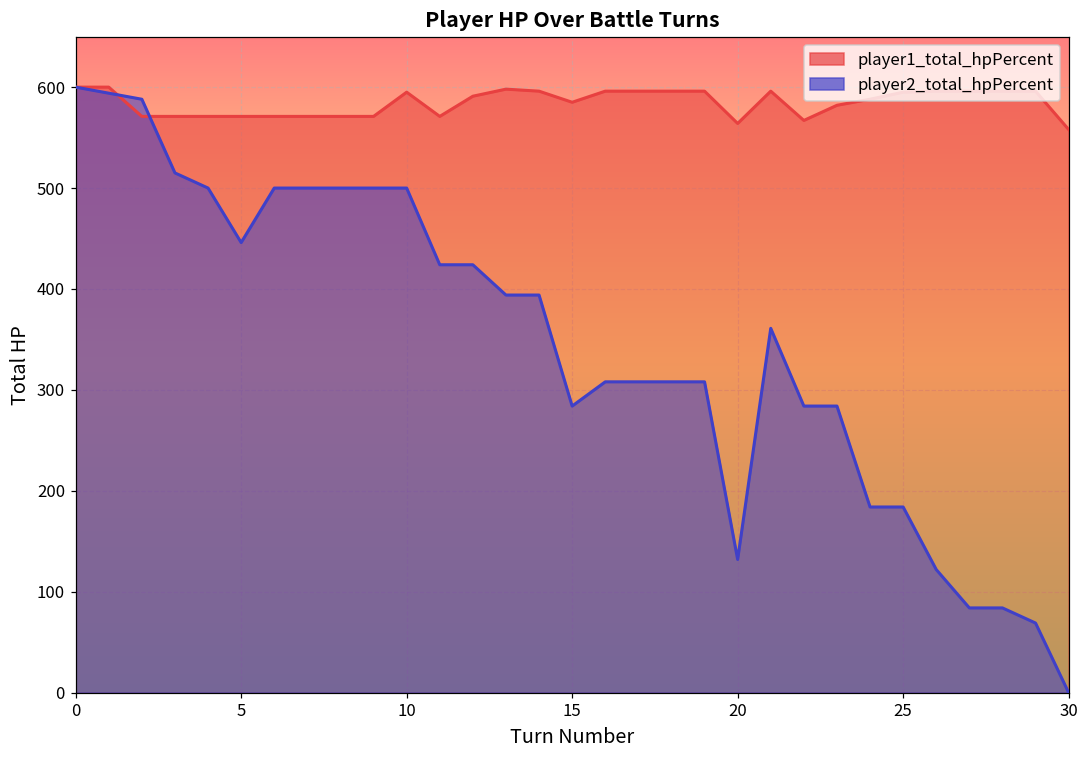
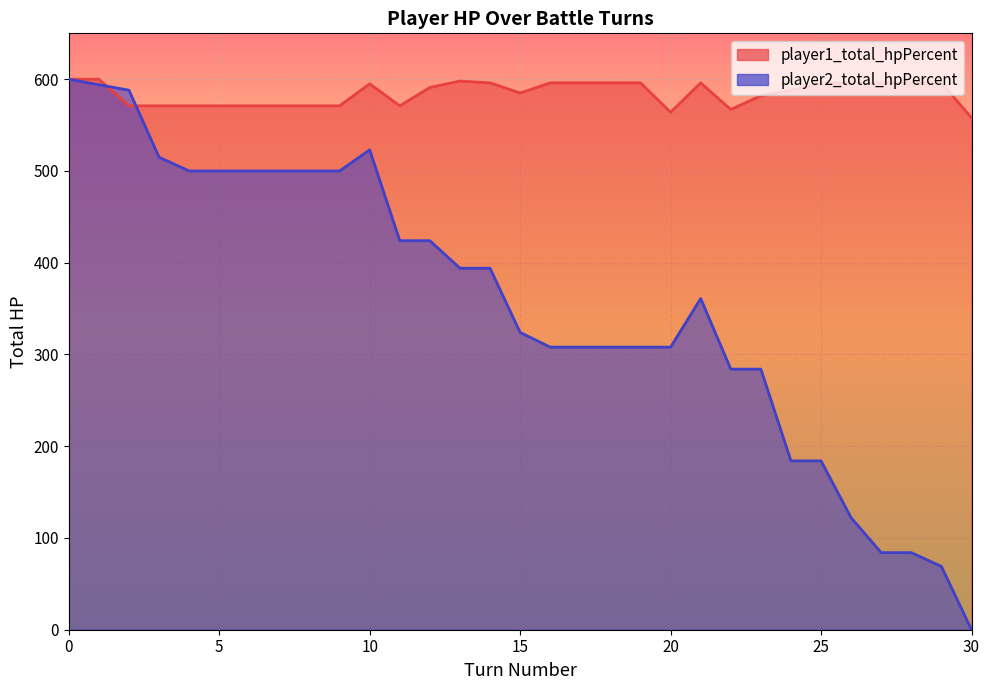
player2_total_hpPercent, 5: 450 -> 500
player2_total_hpPercent, 10: 500 -> 520
player2_total_hpPercent, 15: 280 -> 320
player2_total_hpPercent, 20: 130 -> 310
